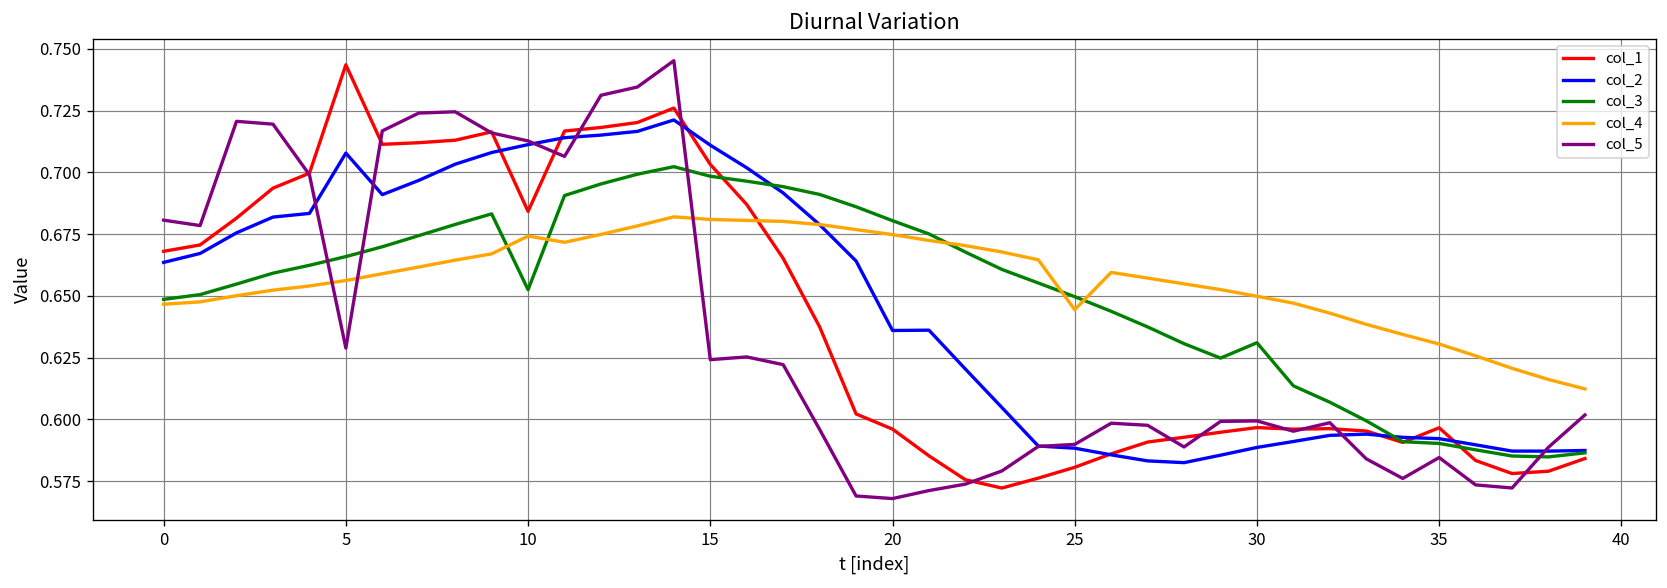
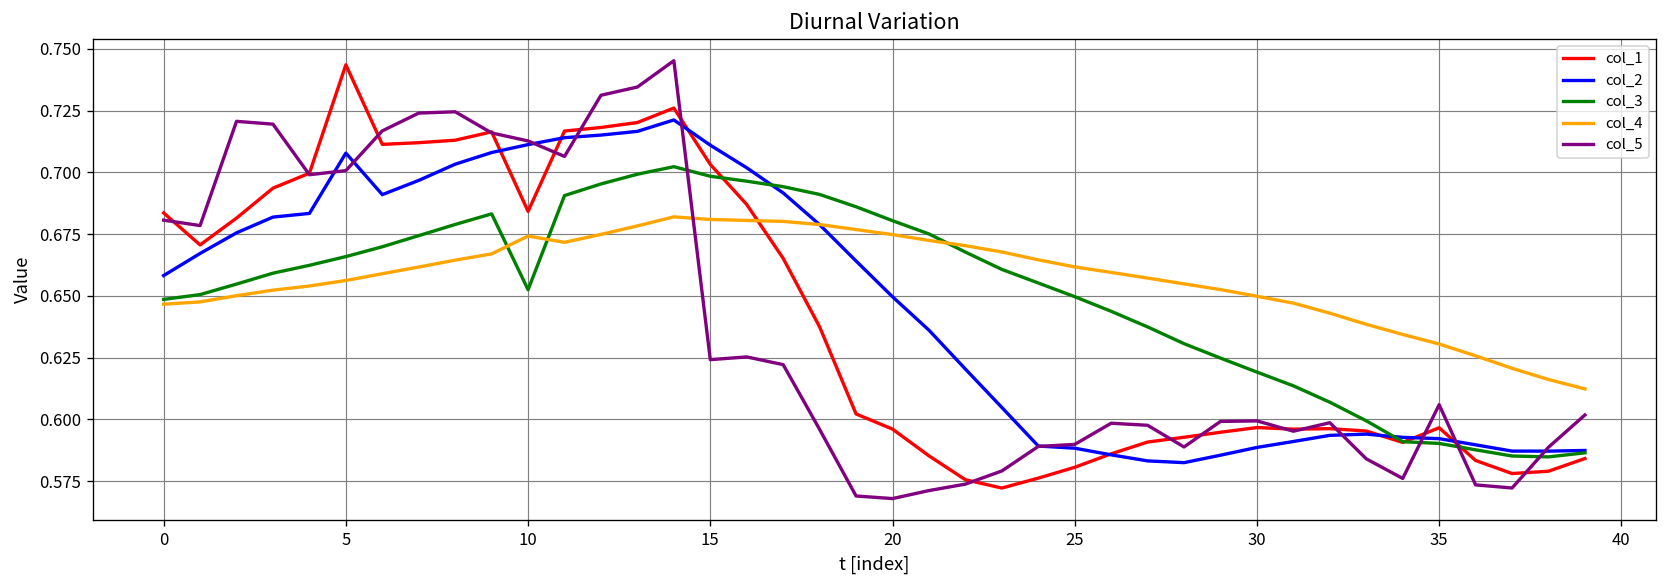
col_1, 0: 0.668 -> 0.684
col_2, 0: 0.664 -> 0.658
col_5, 5: 0.629 -> 0.701
col_2, 20: 0.636 -> 0.650
col_4, 25: 0.644 -> 0.662
col_3, 30: 0.631 -> 0.619
col_5, 35: 0.585 -> 0.606
